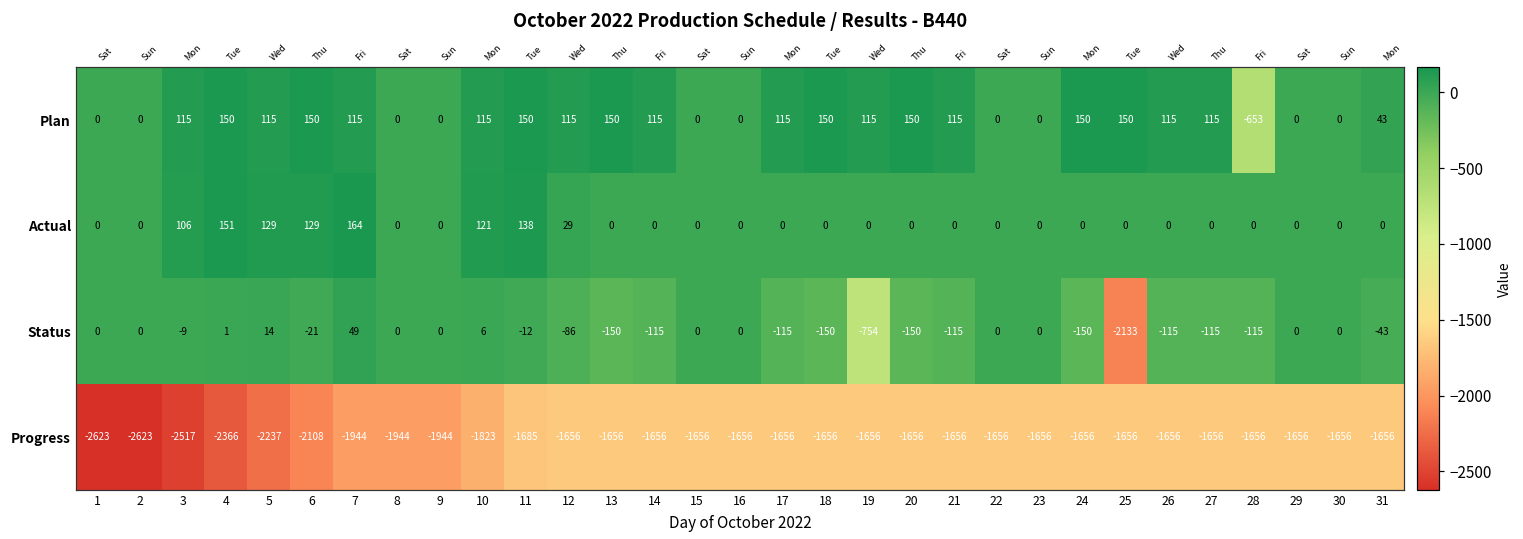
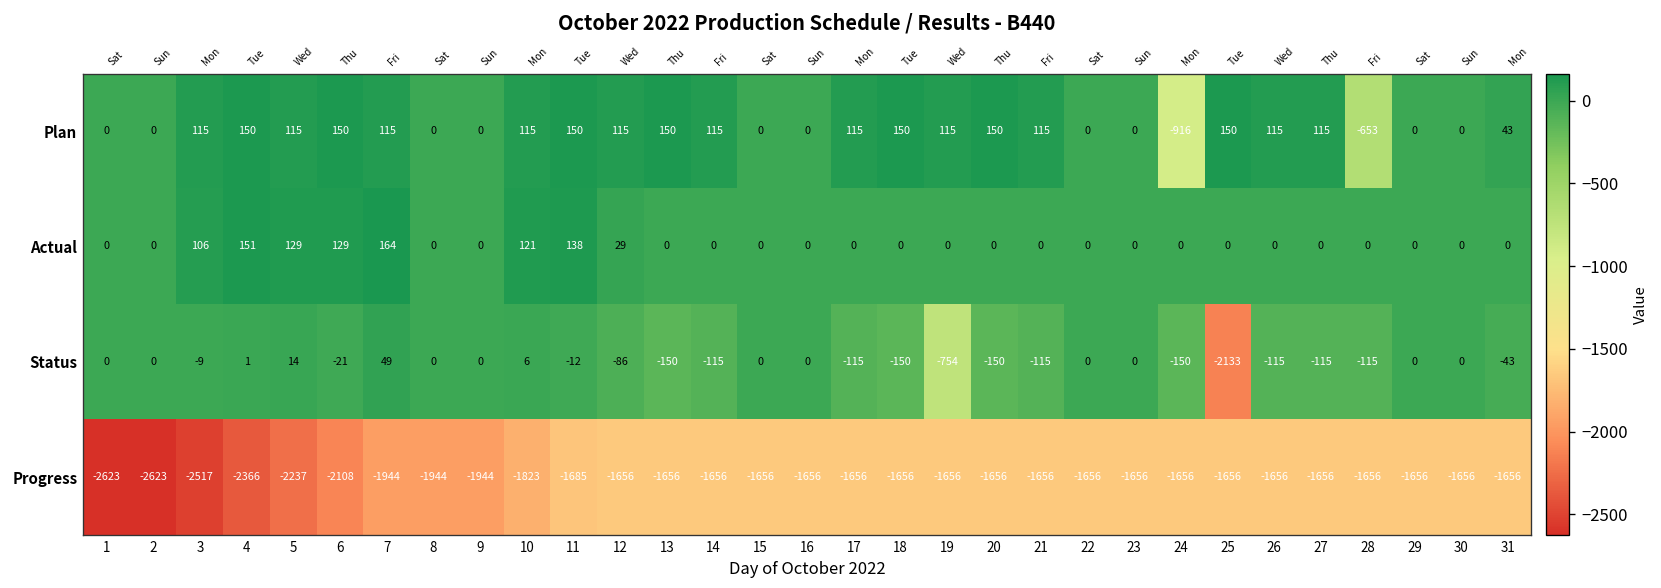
Plan, 24: 150 -> -916
